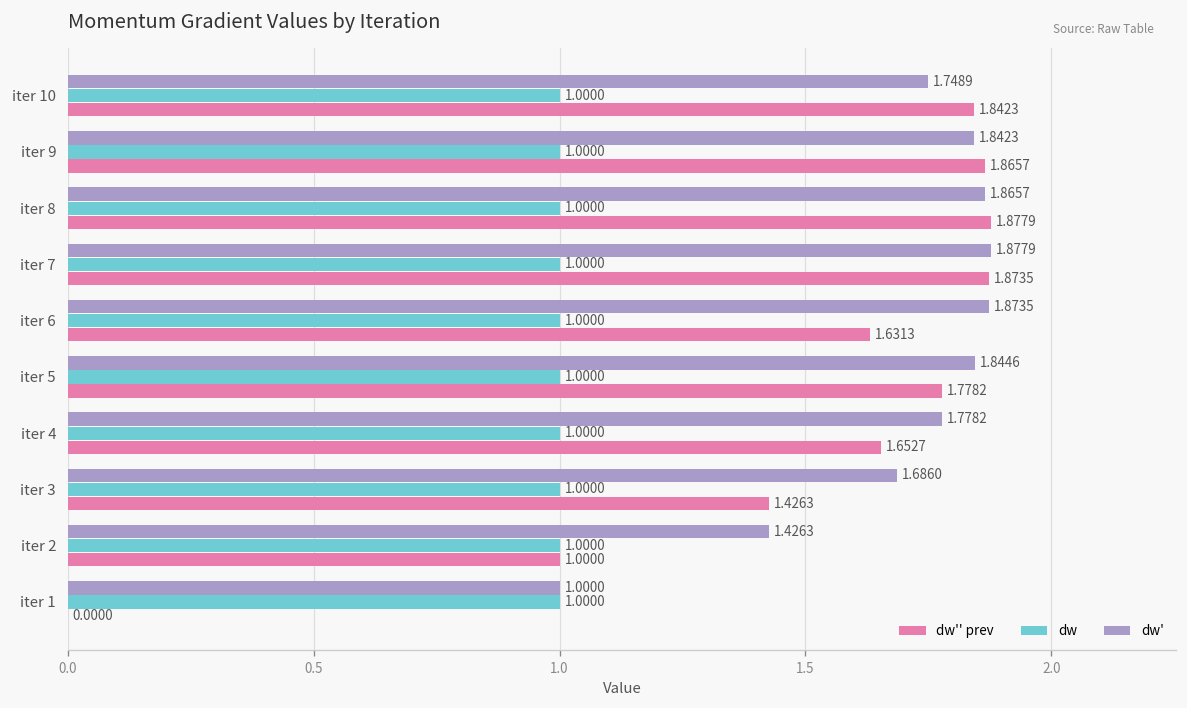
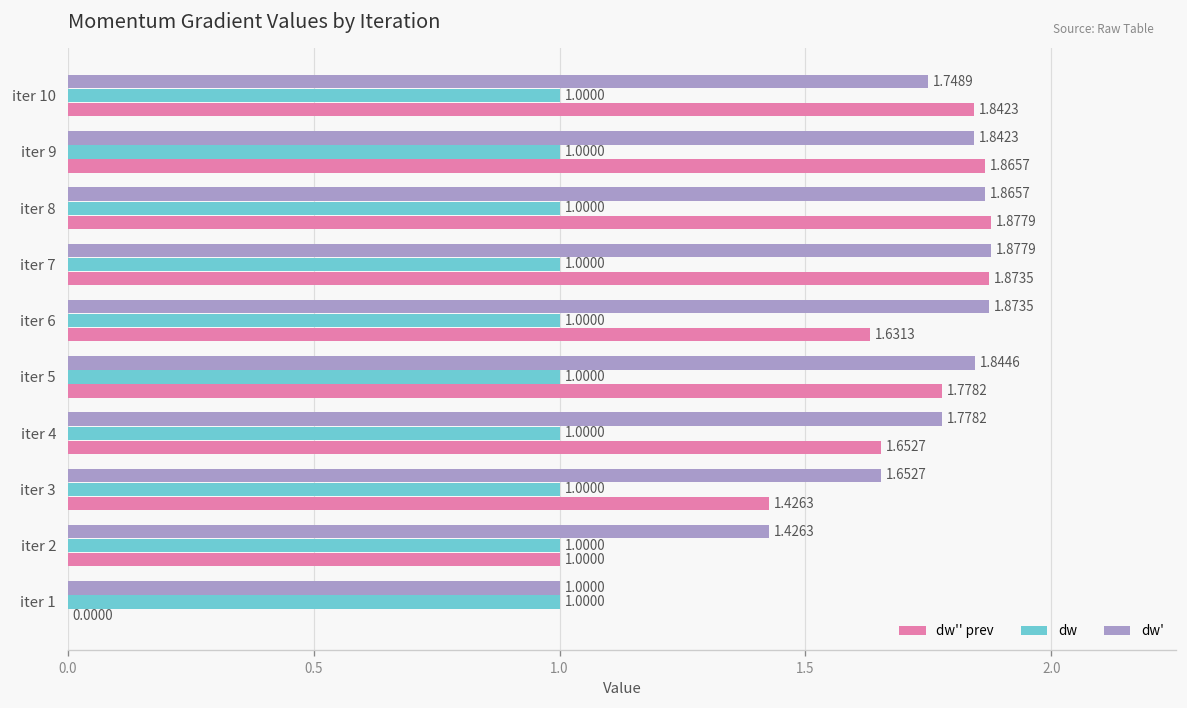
dw', iter 3: 1.6860 -> 1.6527
